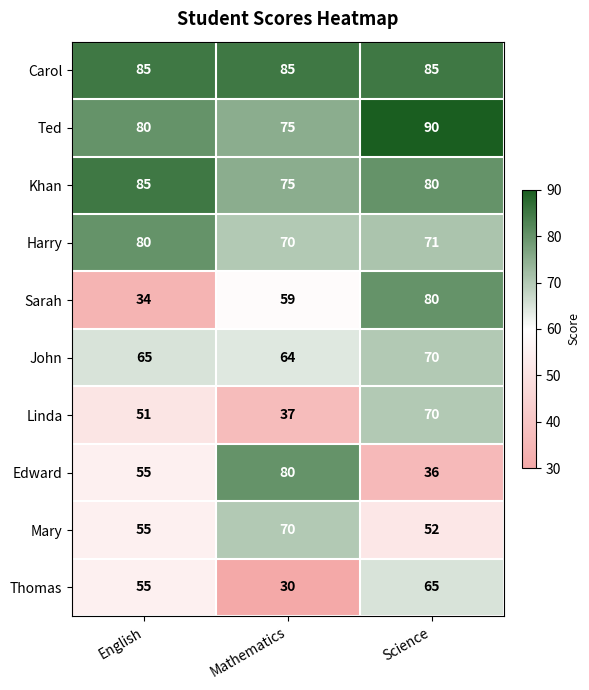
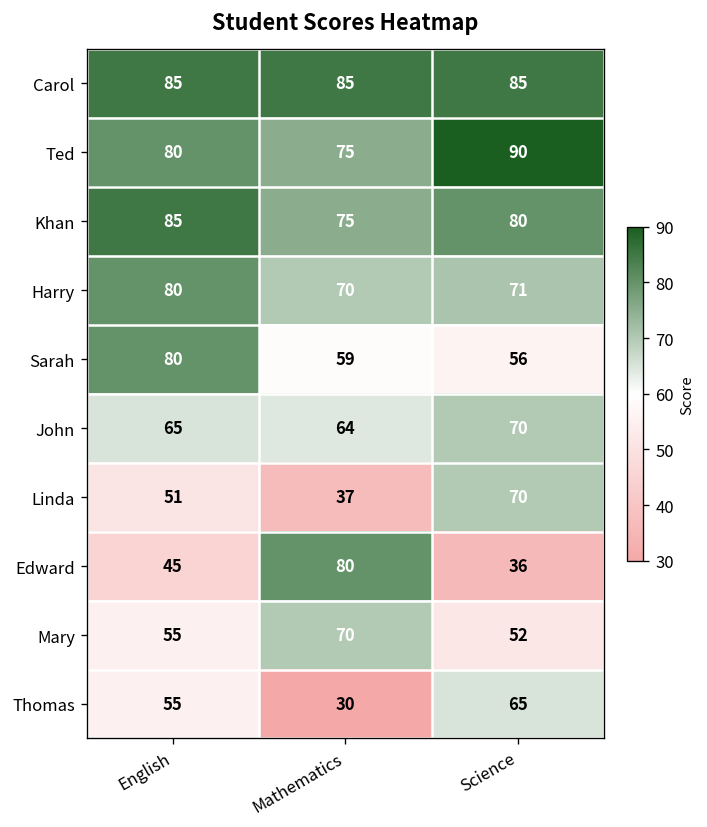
Sarah, English: 34 -> 80
Sarah, Science: 80 -> 56
Edward, English: 55 -> 45
